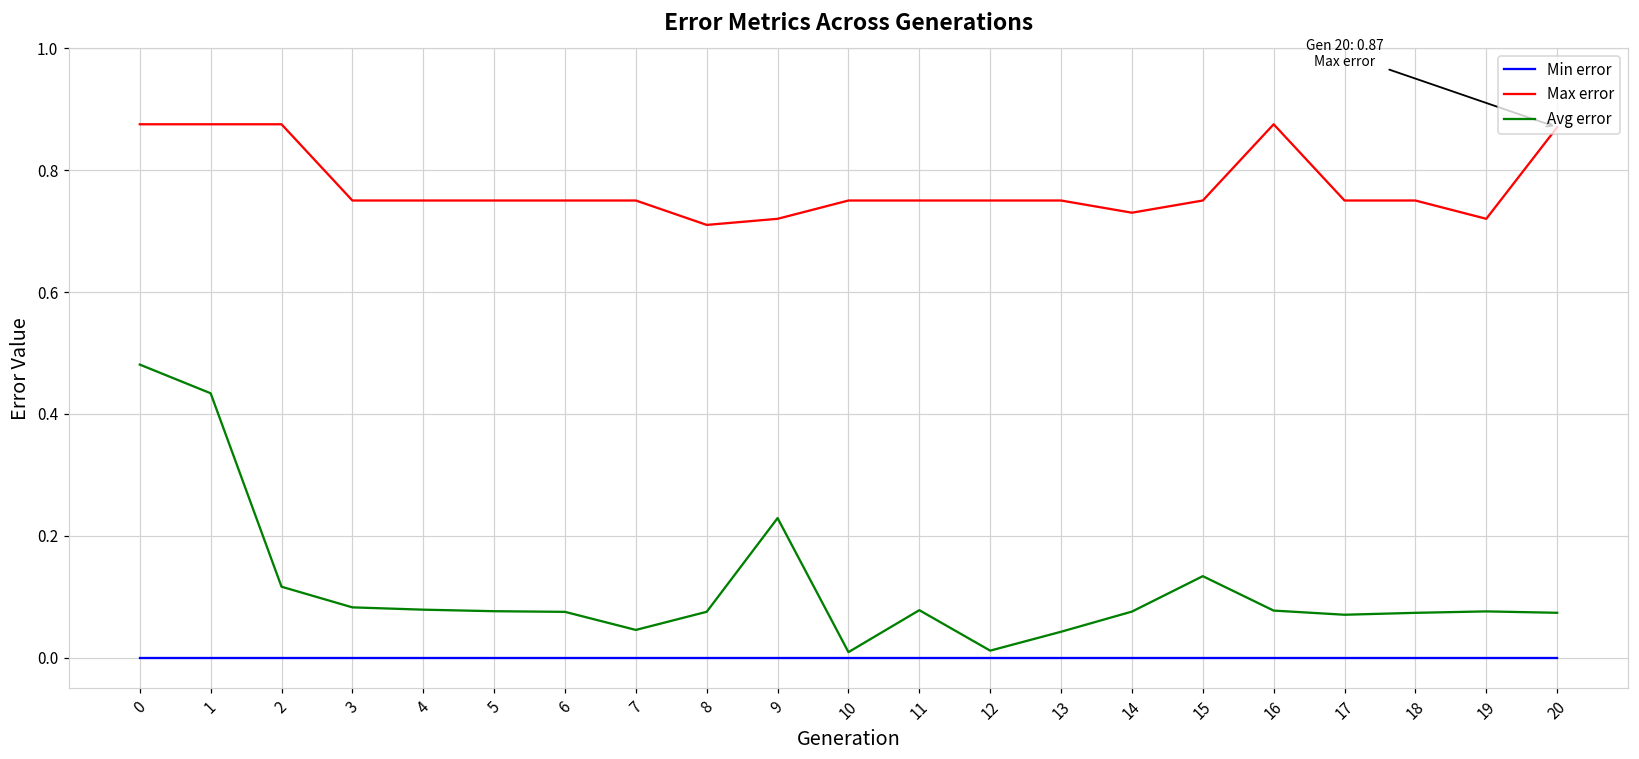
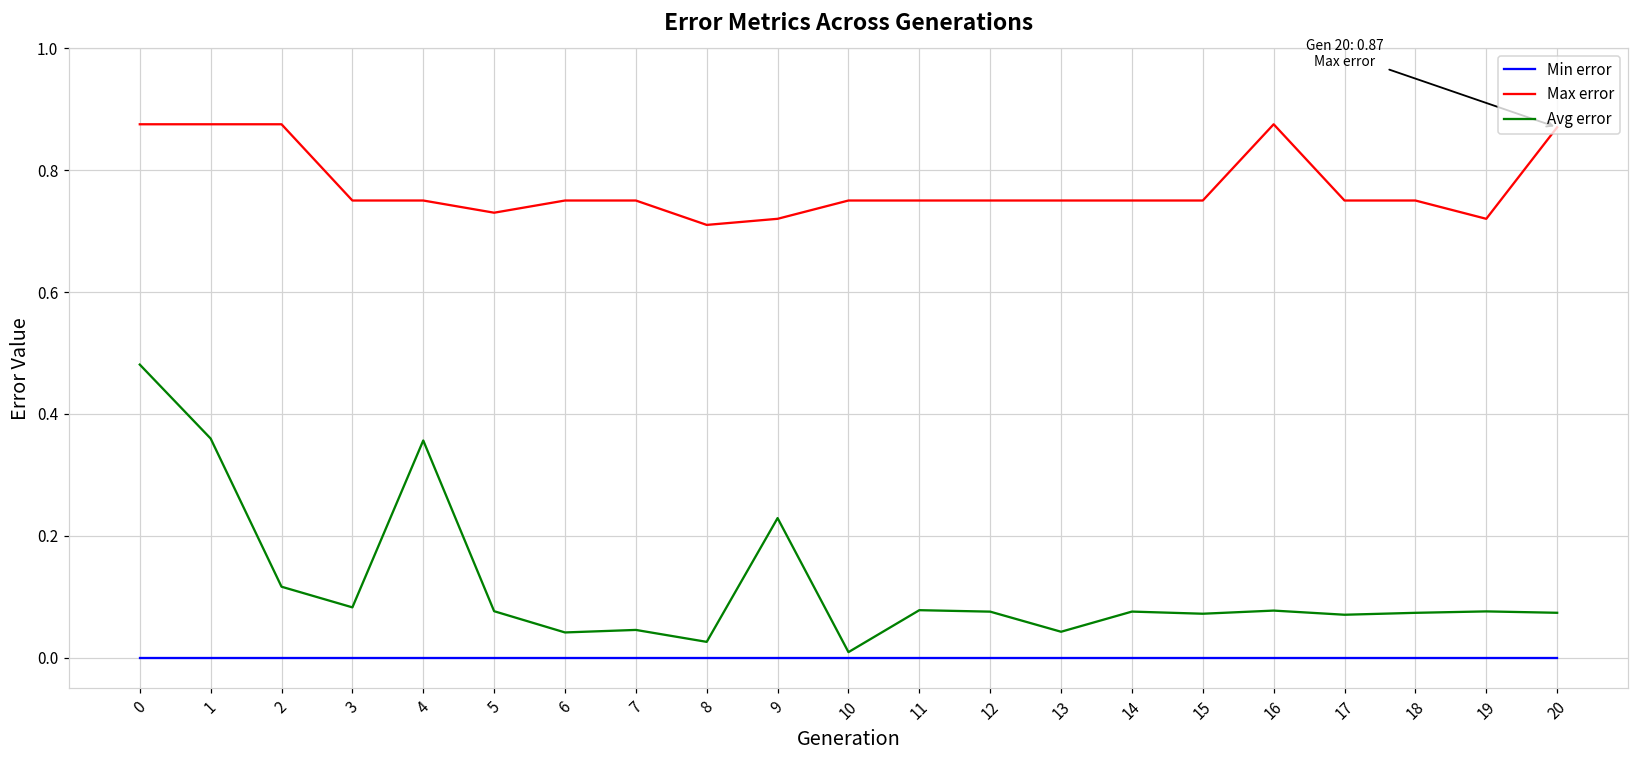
Avg error, 1: 0.43 -> 0.36
Avg error, 4: 0.08 -> 0.36
Max error, 5: 0.75 -> 0.73
Avg error, 6: 0.08 -> 0.04
Avg error, 8: 0.08 -> 0.03
Avg error, 12: 0.01 -> 0.08
Max error, 14: 0.73 -> 0.75
Avg error, 15: 0.13 -> 0.07
